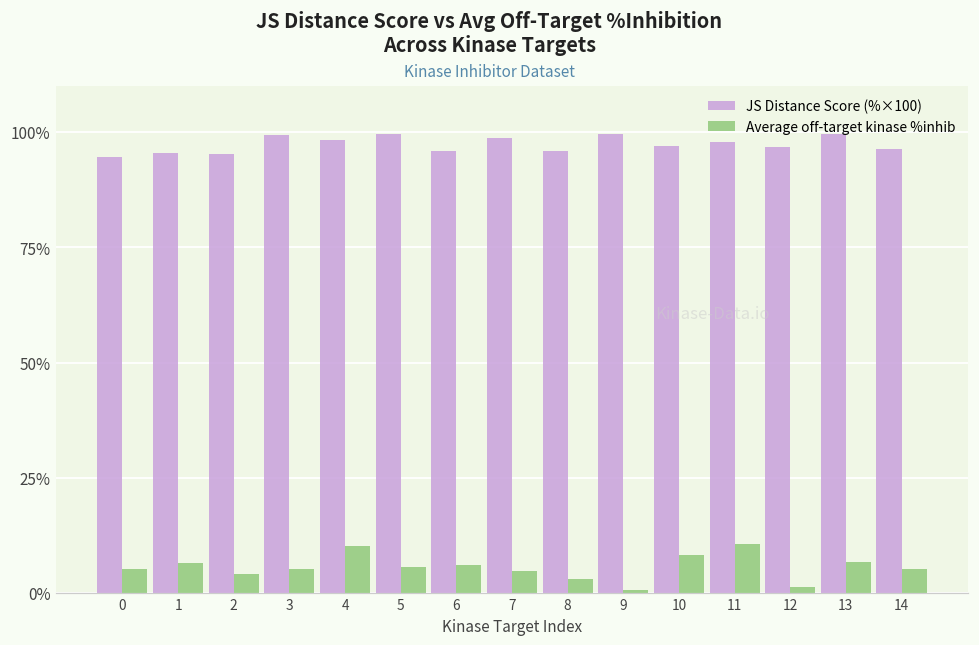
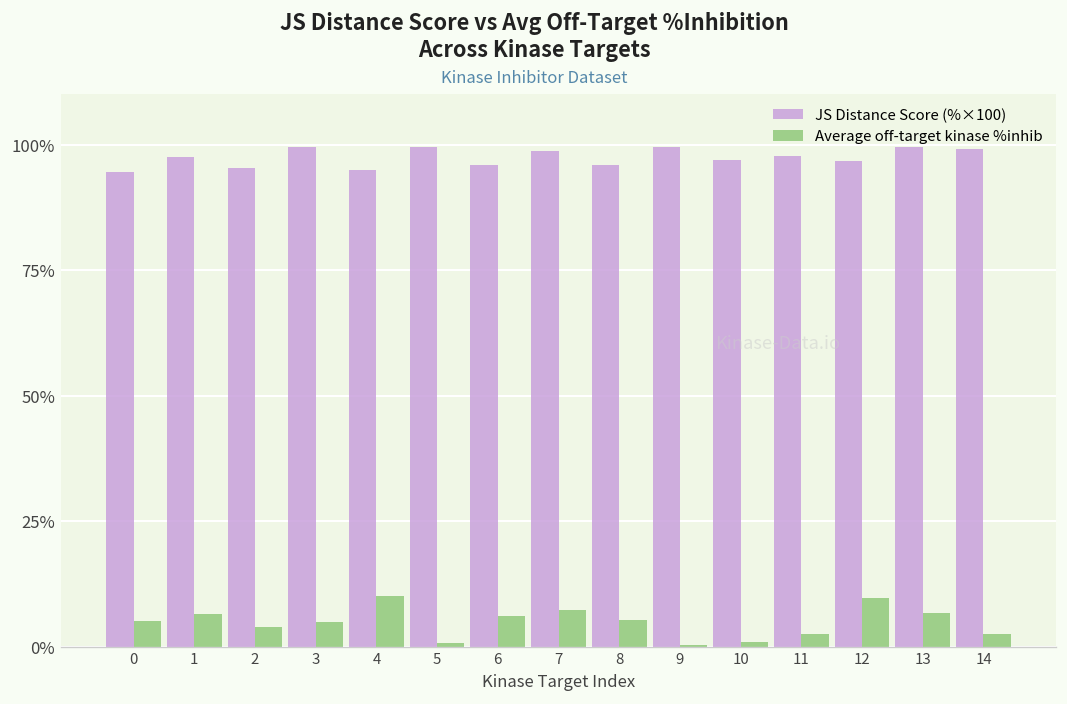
JS Distance Score (%×100), 1: 95% -> 98%
JS Distance Score (%×100), 4: 98% -> 95%
Average off-target kinase %inhib, 5: 6% -> 1%
Average off-target kinase %inhib, 7: 5% -> 7%
Average off-target kinase %inhib, 8: 3% -> 5%
Average off-target kinase %inhib, 10: 8% -> 1%
Average off-target kinase %inhib, 11: 11% -> 3%
Average off-target kinase %inhib, 12: 1% -> 10%
JS Distance Score (%×100), 14: 96% -> 99%
Average off-target kinase %inhib, 14: 5% -> 3%
